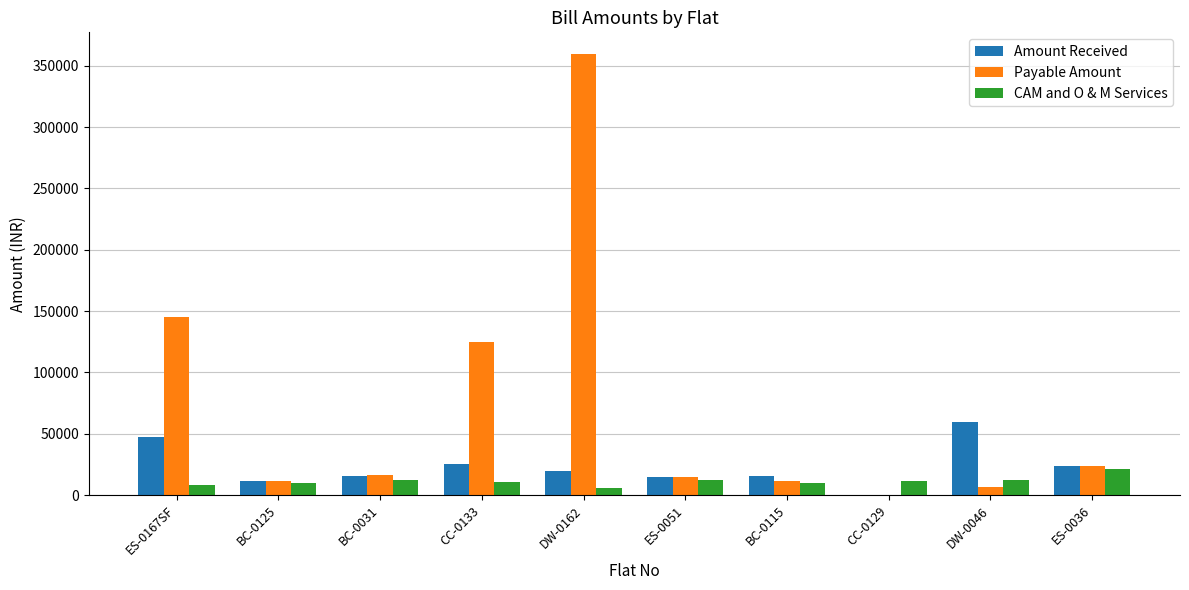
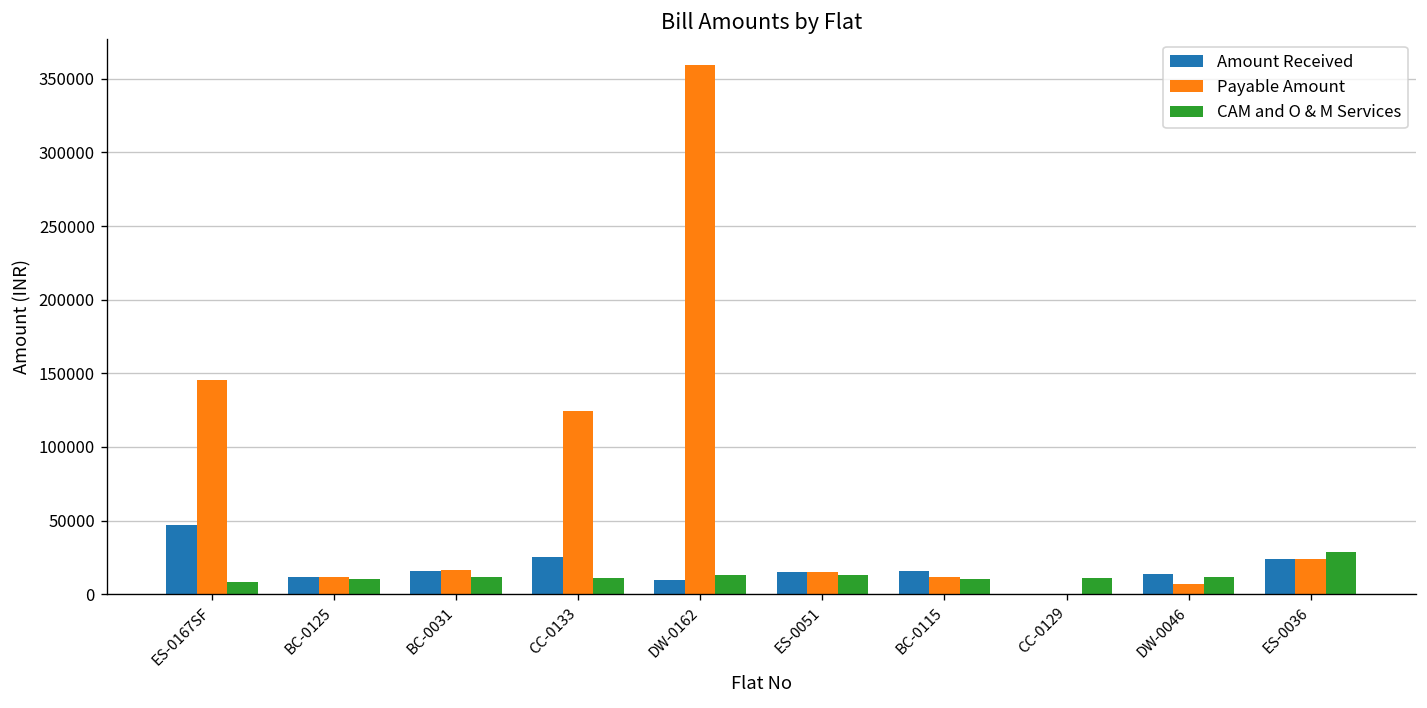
Amount Received, DW-0162: 20000 -> 10000
CAM and O & M Services, DW-0162: 6000 -> 13000
Amount Received, DW-0046: 60000 -> 14000
CAM and O & M Services, ES-0036: 21000 -> 29000
